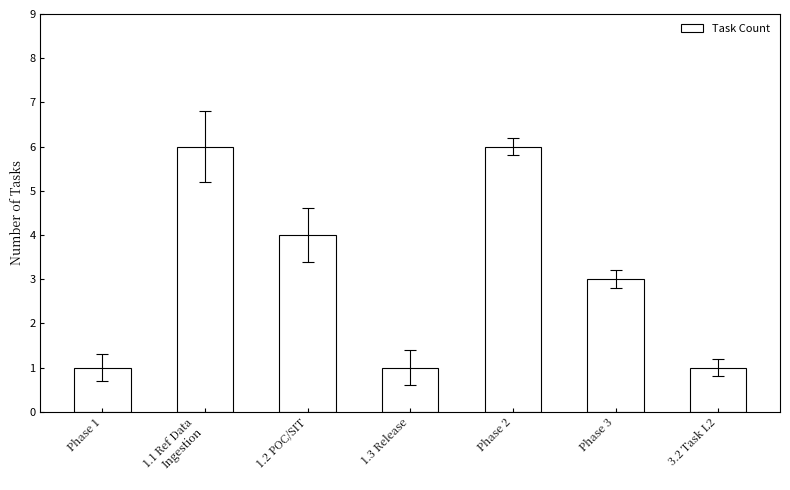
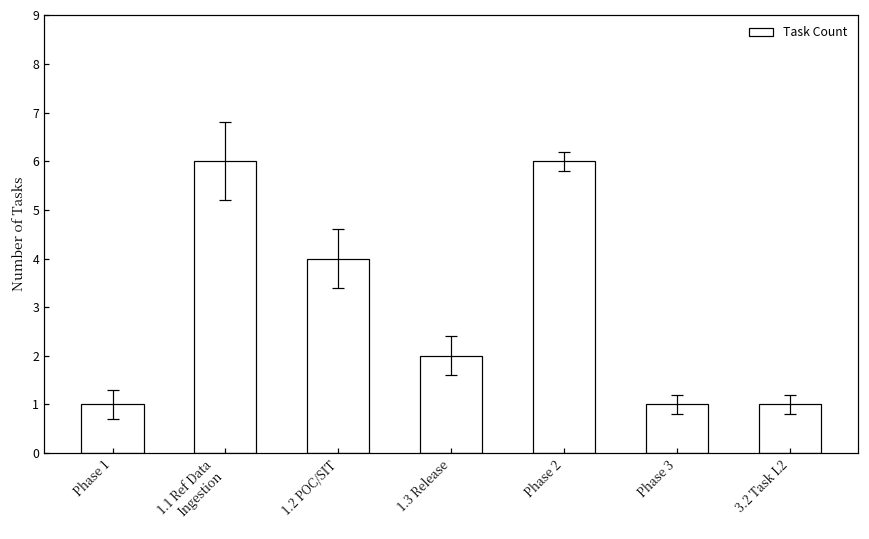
Task Count, 1.3 Release: 1 -> 2
Task Count, Phase 3: 3 -> 1
